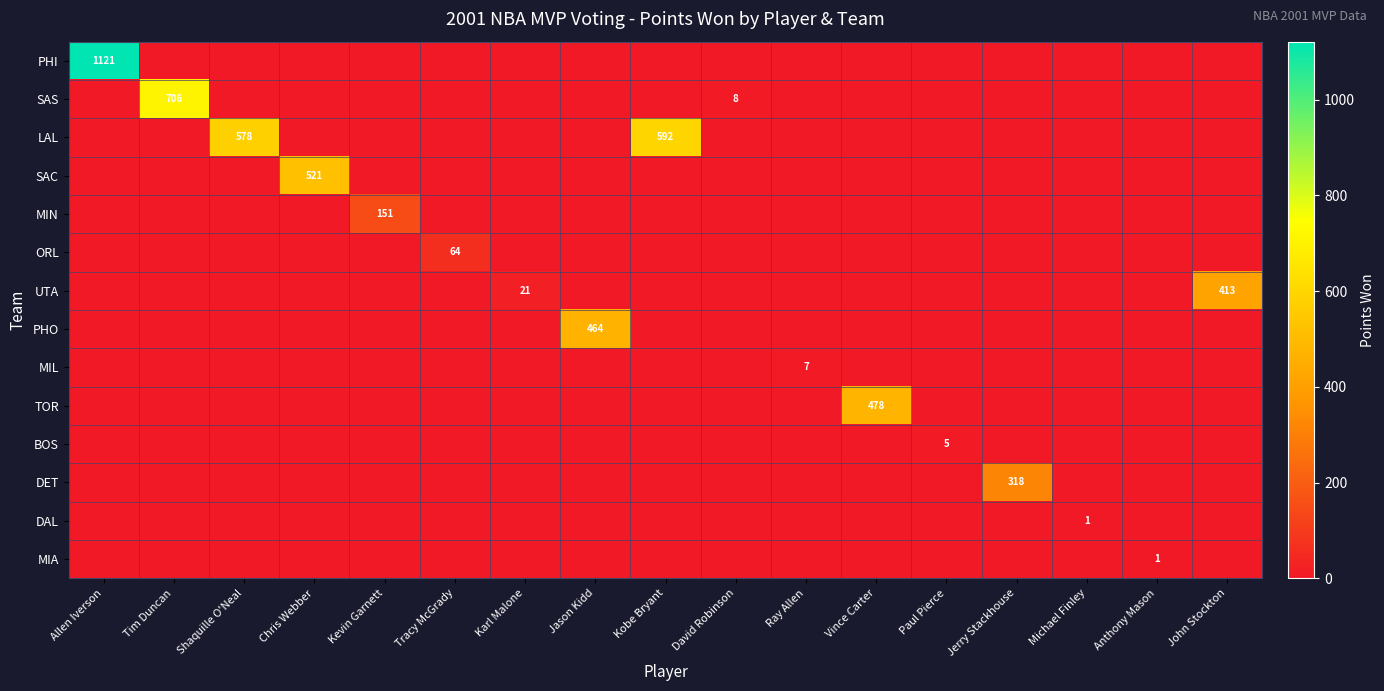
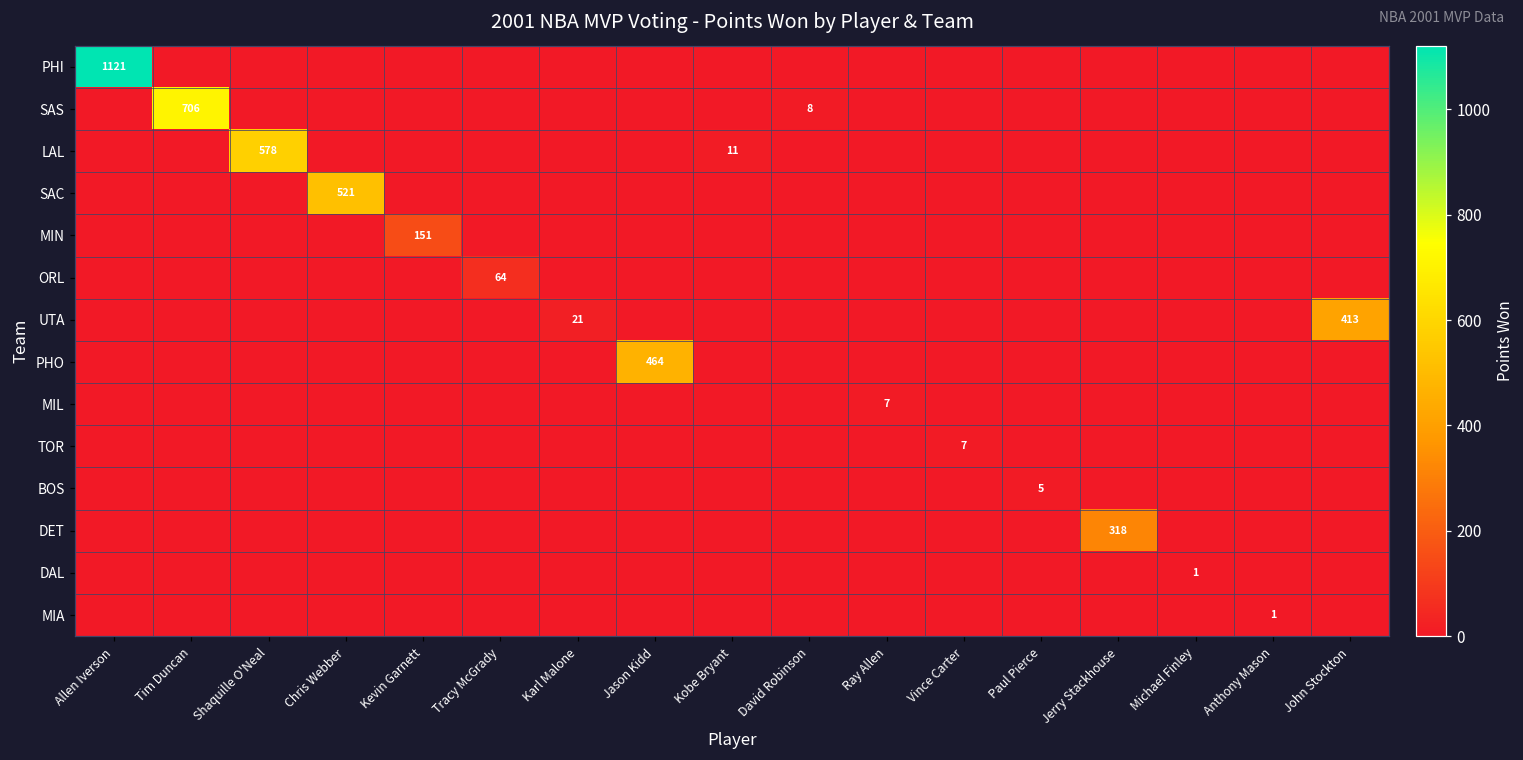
LAL, Kobe Bryant: 592 -> 11
TOR, Vince Carter: 478 -> 7
